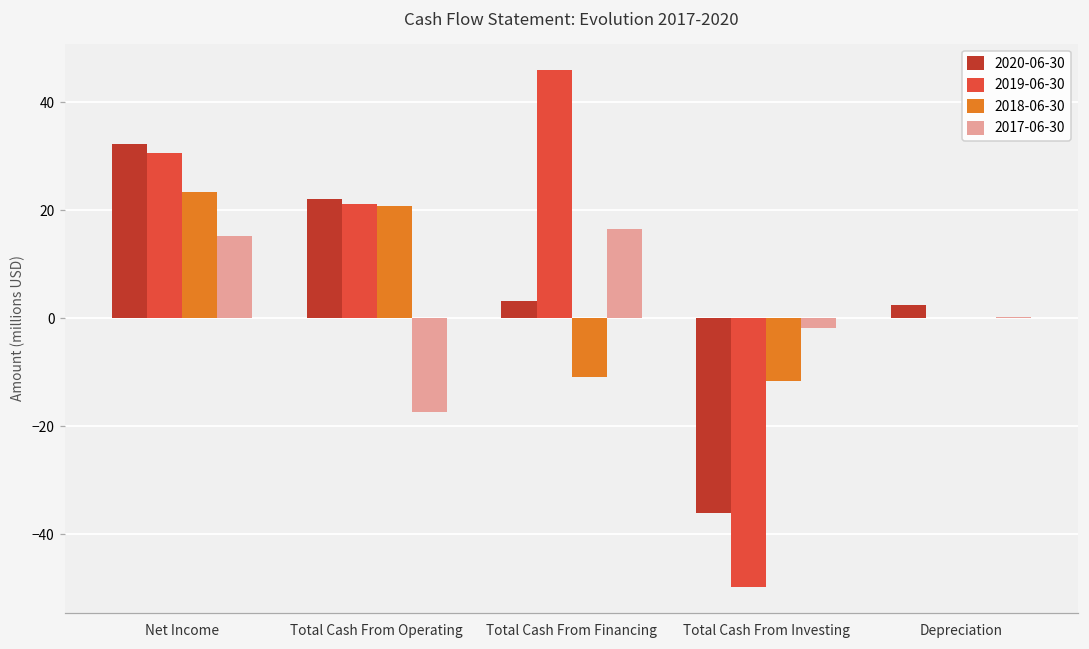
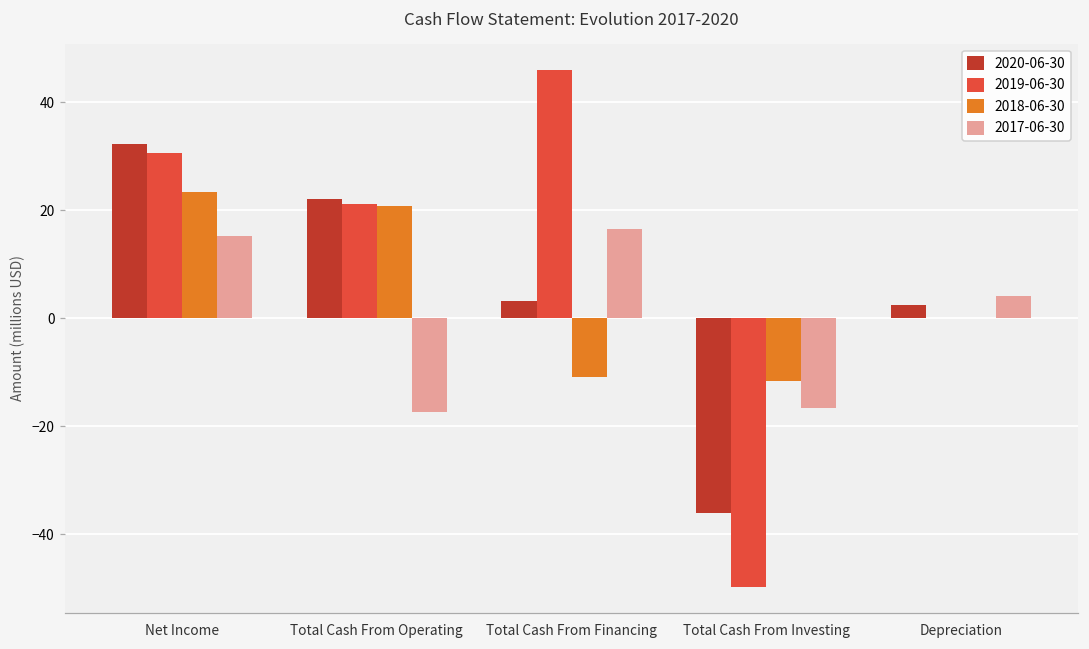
2017-06-30, Total Cash From Investing: -2 -> -17
2017-06-30, Depreciation: 0 -> 4
